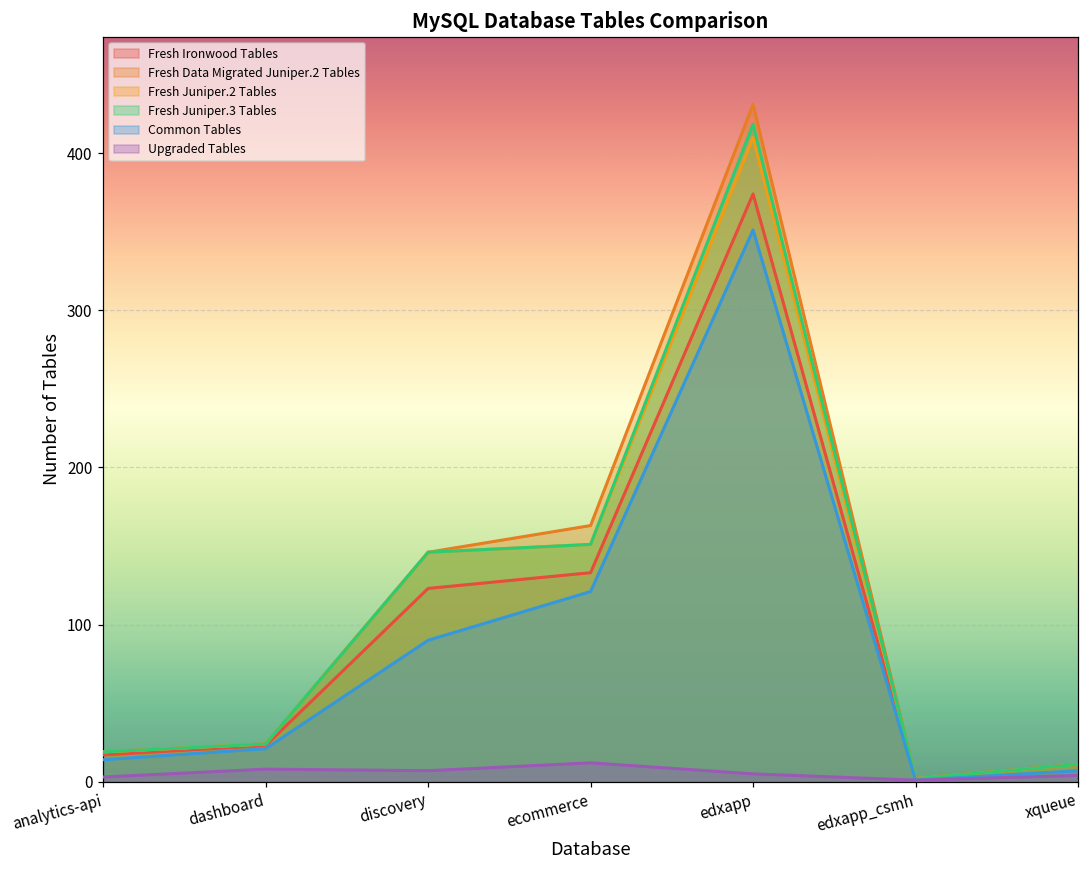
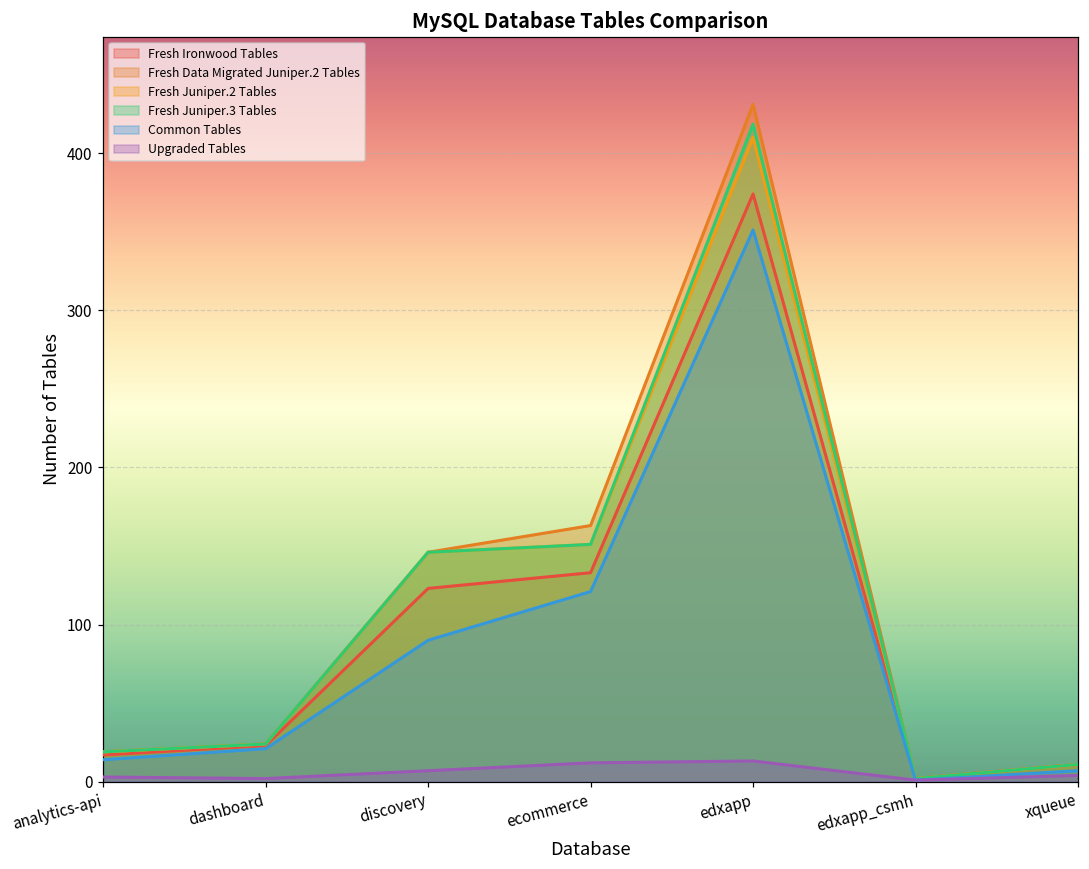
Upgraded Tables, dashboard: 8 -> 2
Upgraded Tables, edxapp: 5 -> 13
